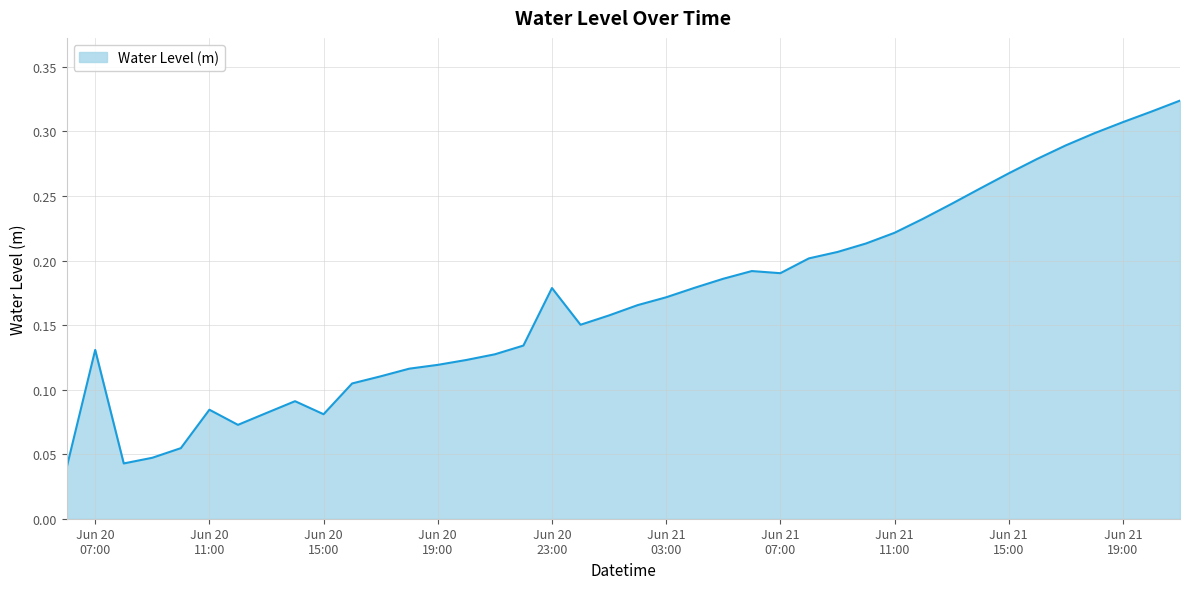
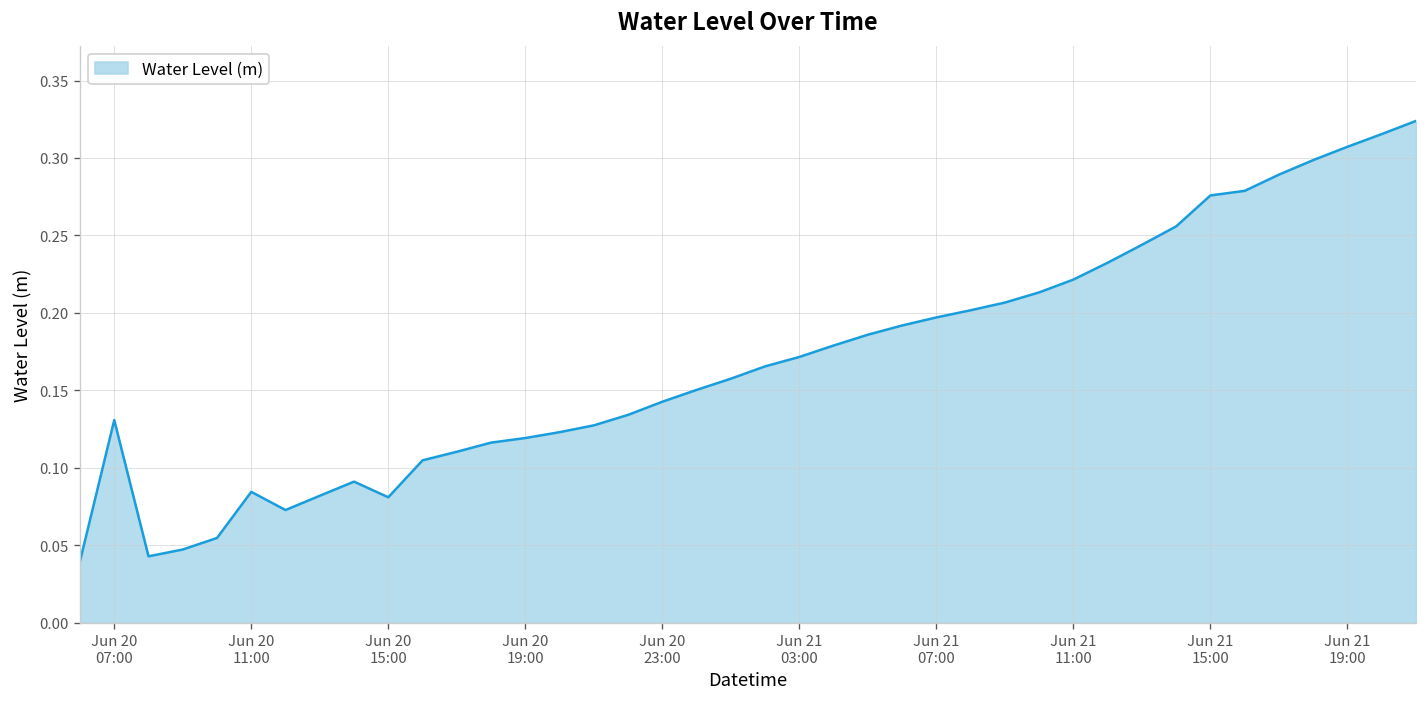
Jun 20 23:00: 0.179 -> 0.143
Jun 21 07:00: 0.190 -> 0.197
Jun 21 15:00: 0.268 -> 0.276
